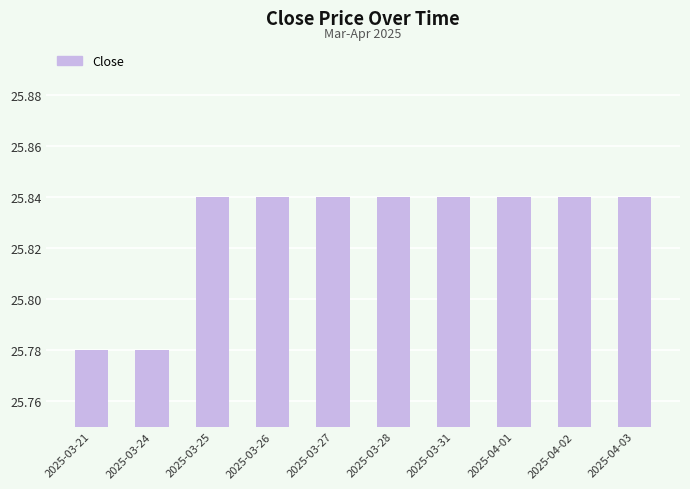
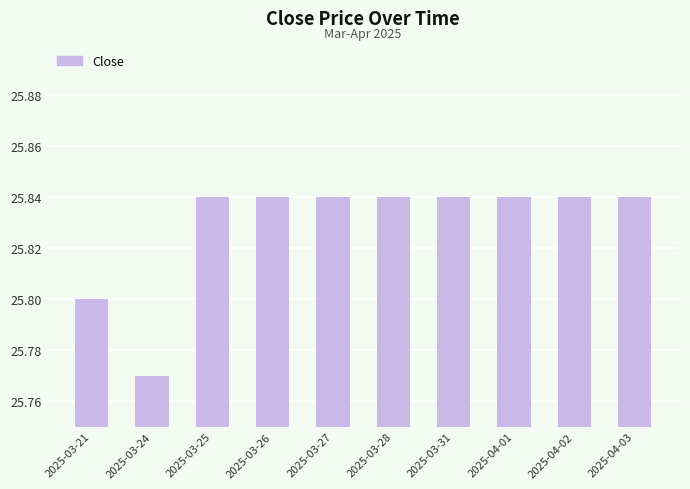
2025-03-21: 25.78 -> 25.80
2025-03-24: 25.78 -> 25.77
